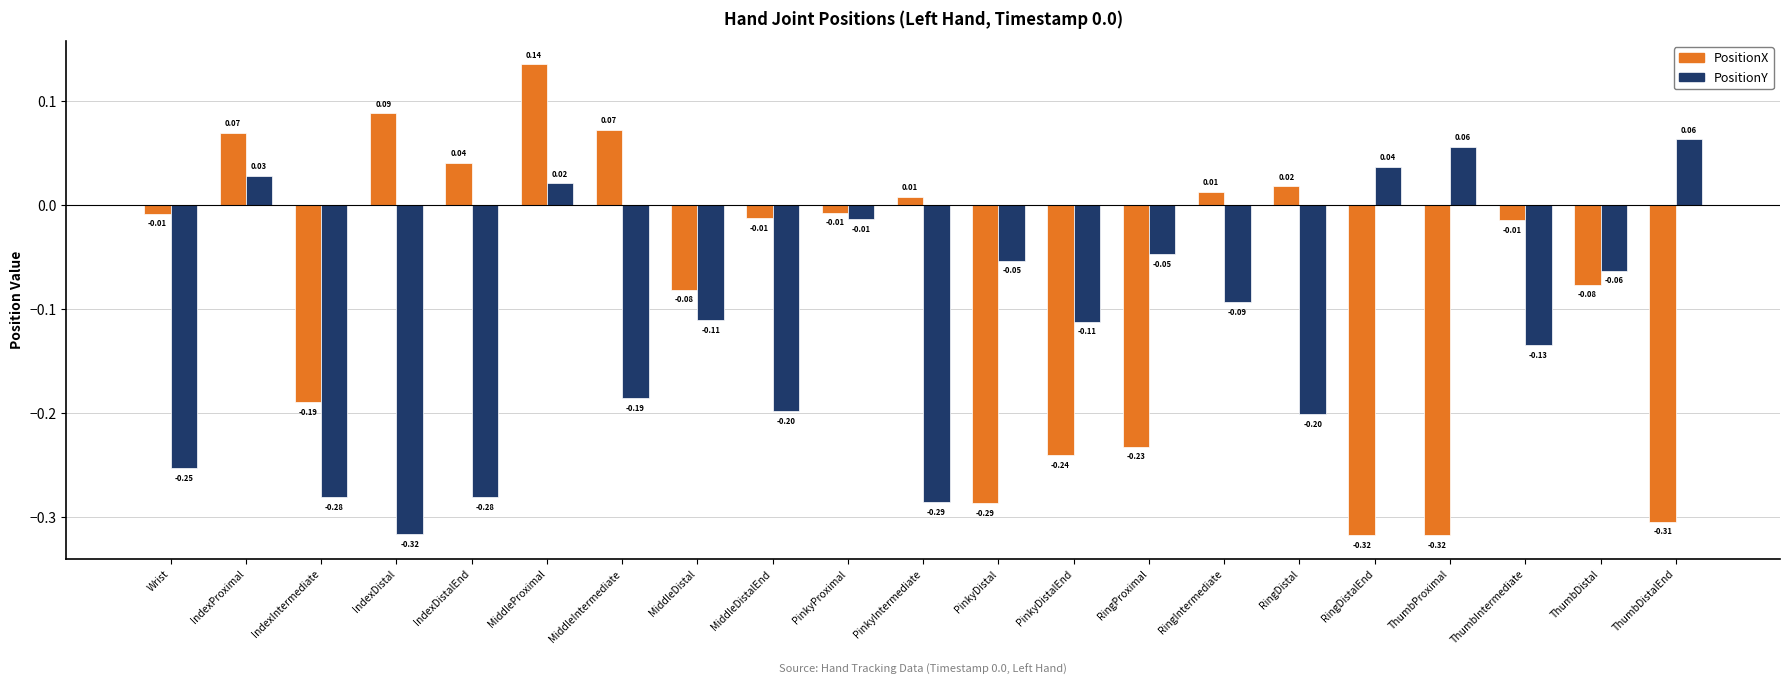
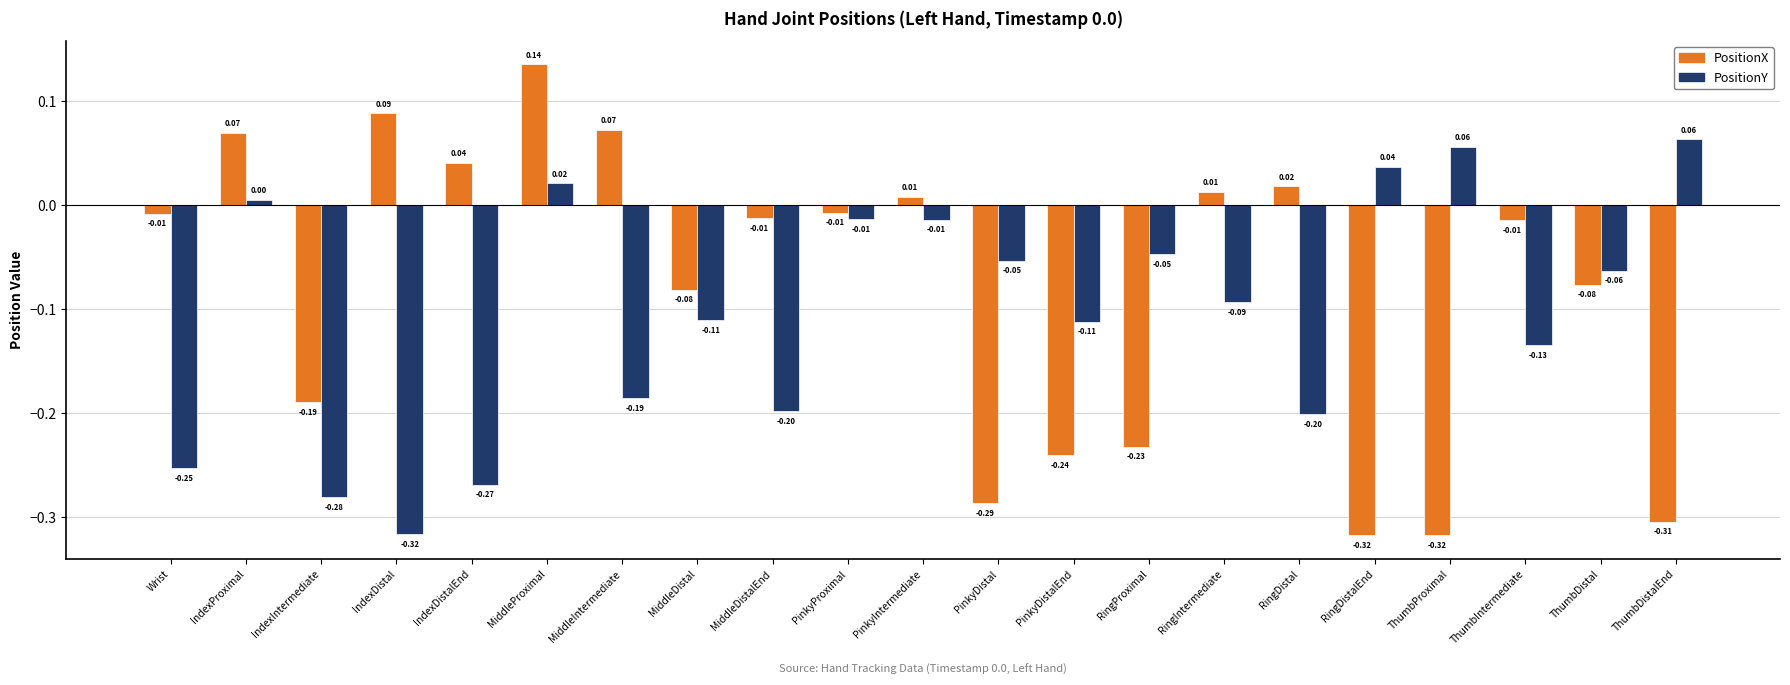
PositionY, IndexProximal: 0.03 -> 0.00
PositionY, IndexDistalEnd: -0.28 -> -0.27
PositionY, PinkyIntermediate: -0.29 -> -0.01
